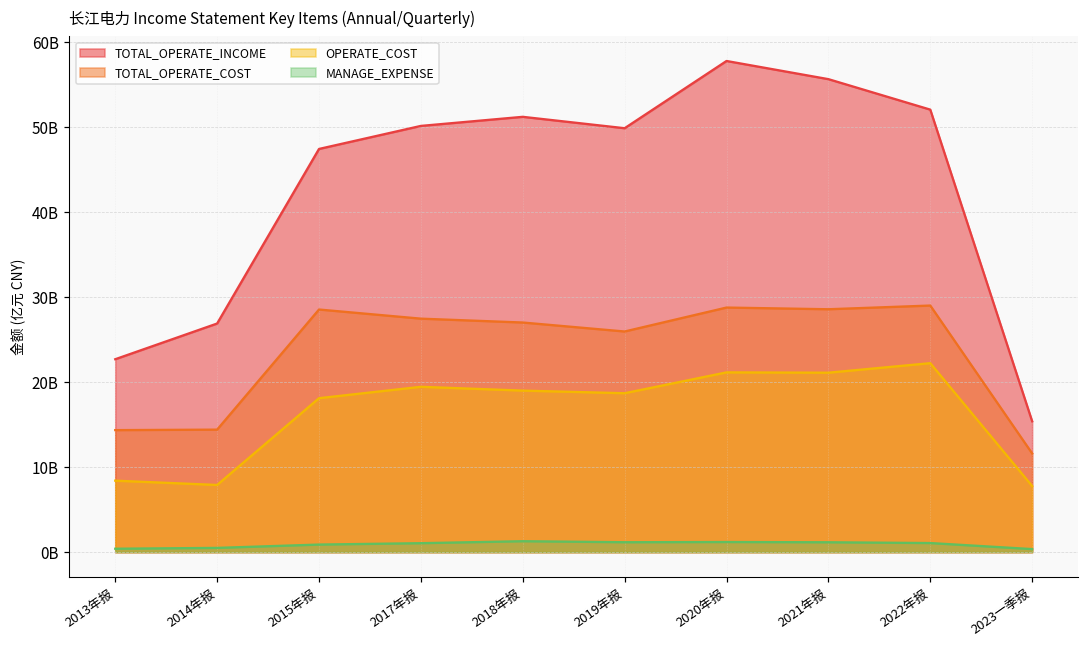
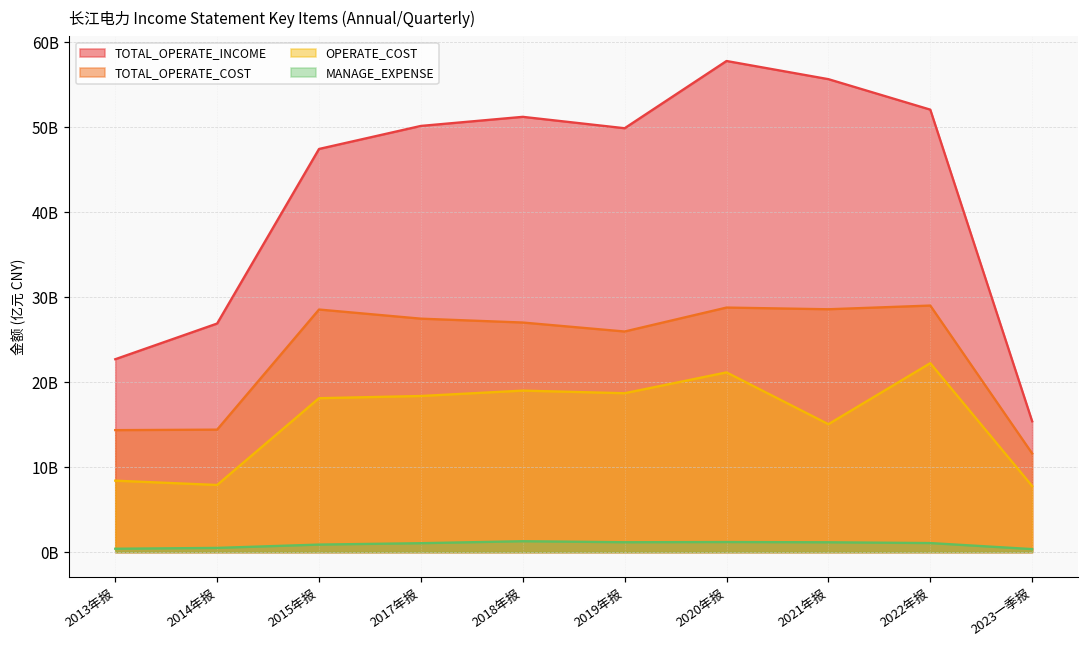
OPERATE_COST, 2017年报: 19000000000 -> 18000000000
OPERATE_COST, 2021年报: 21000000000 -> 15000000000
